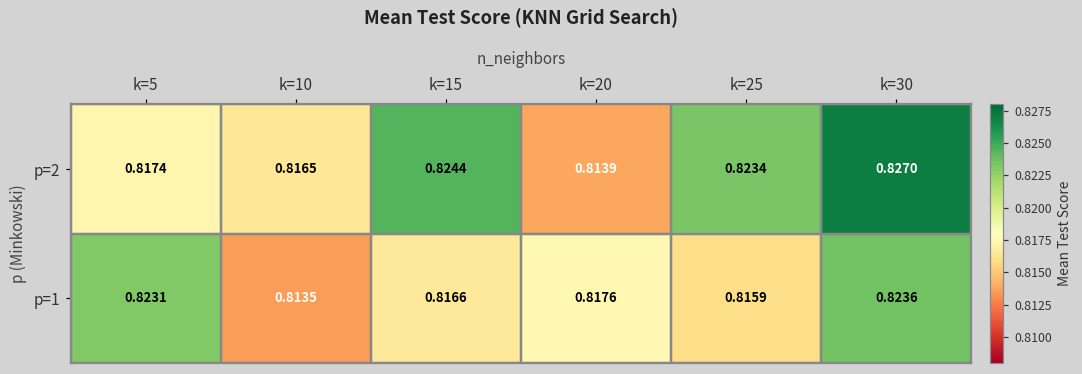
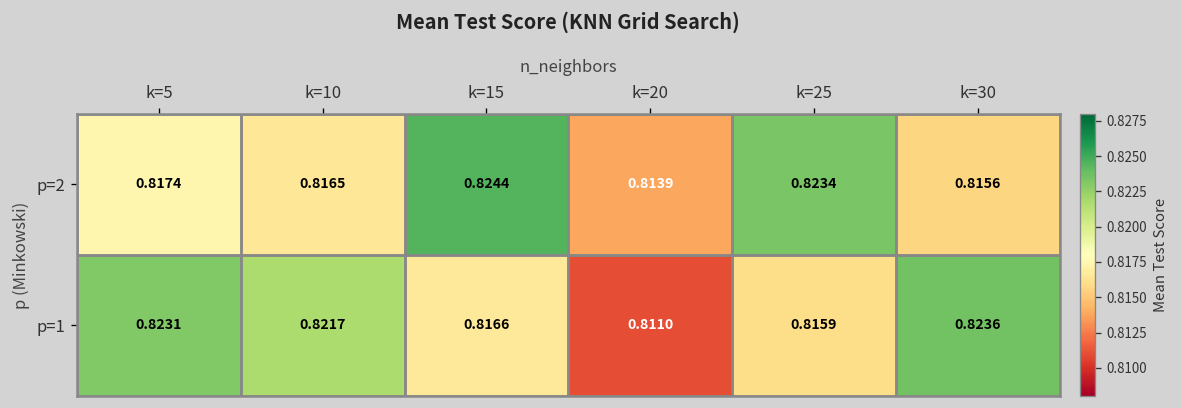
p=2, k=30: 0.8270 -> 0.8156
p=1, k=10: 0.8135 -> 0.8217
p=1, k=20: 0.8176 -> 0.8110
